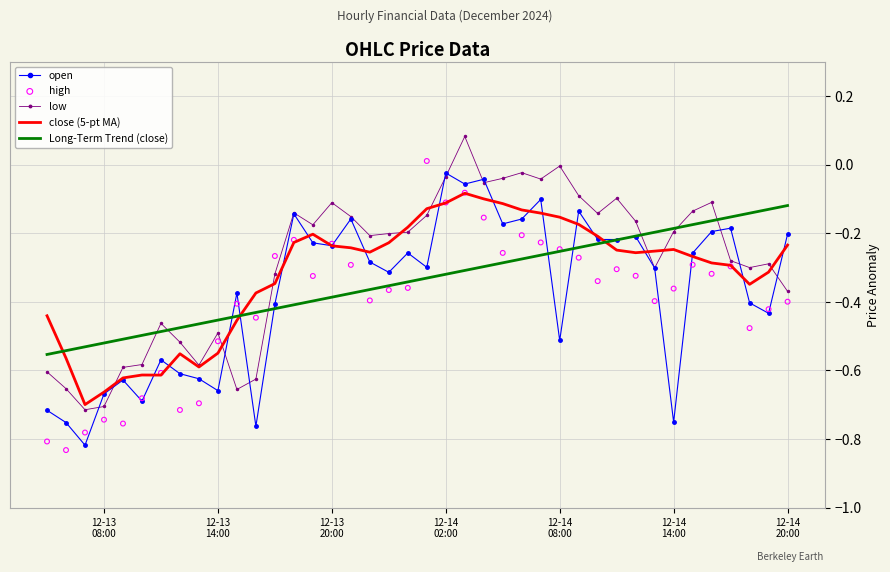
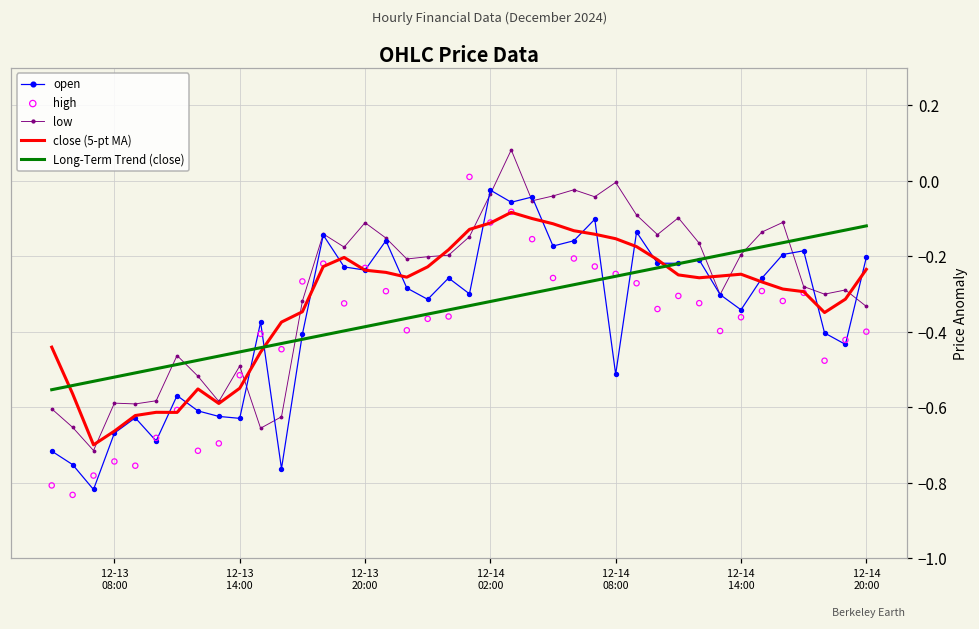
low, 12-13 08:00: -0.71 -> -0.59
open, 12-13 14:00: -0.66 -> -0.63
open, 12-14 14:00: -0.75 -> -0.34
low, 12-14 20:00: -0.37 -> -0.33
